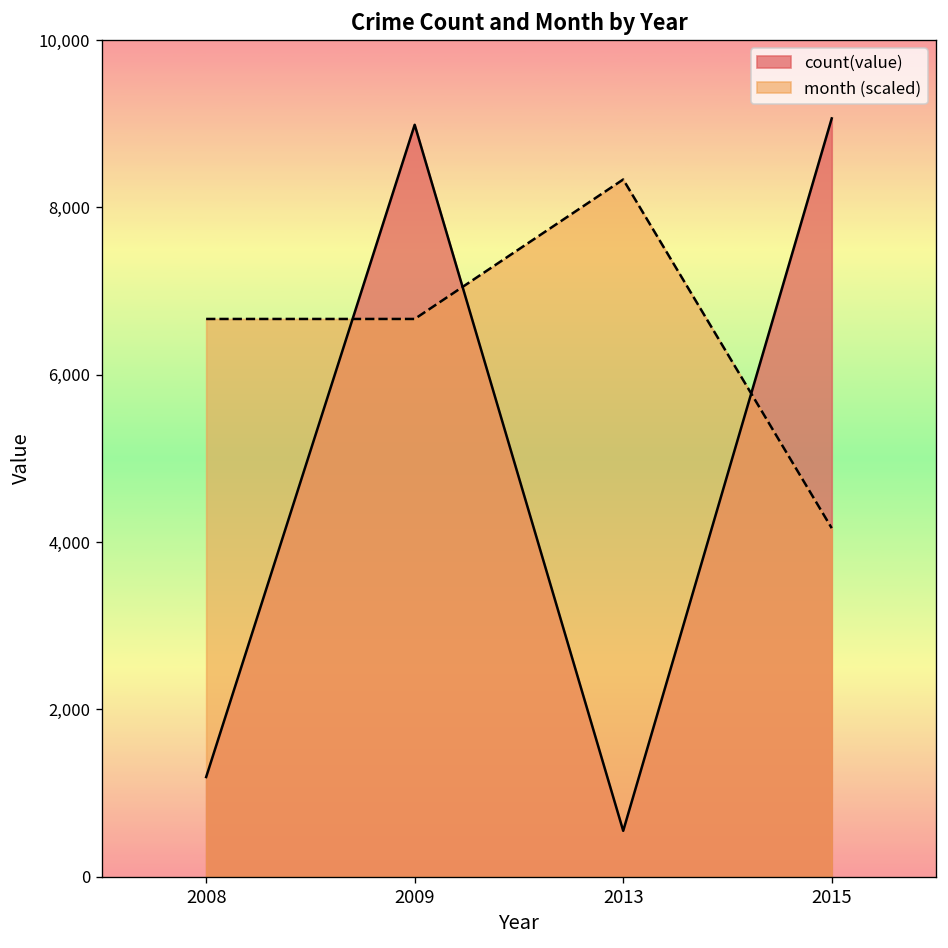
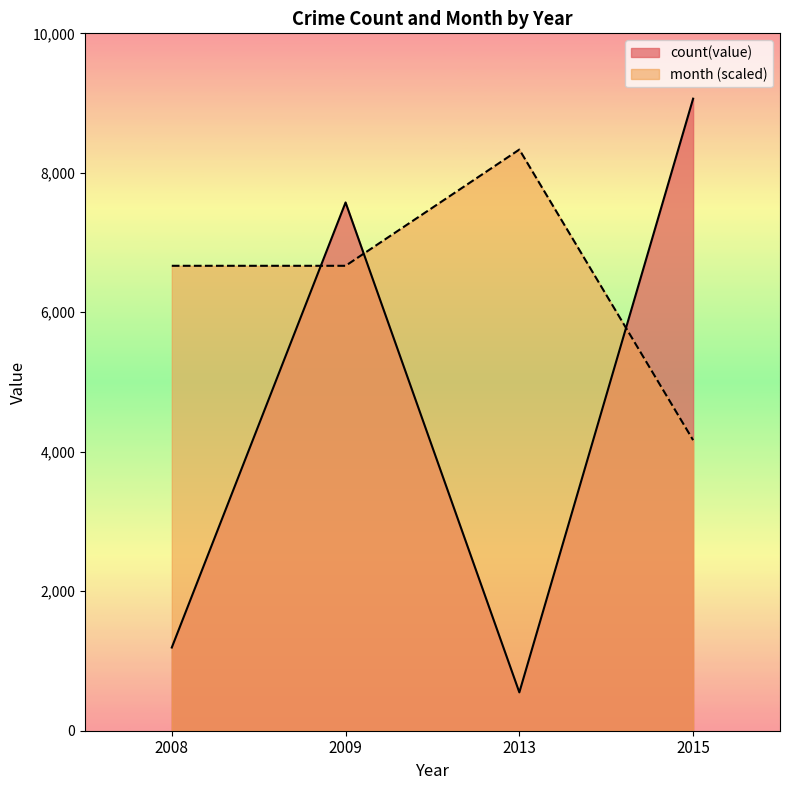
count(value), 2009: 9,000 -> 7,600
